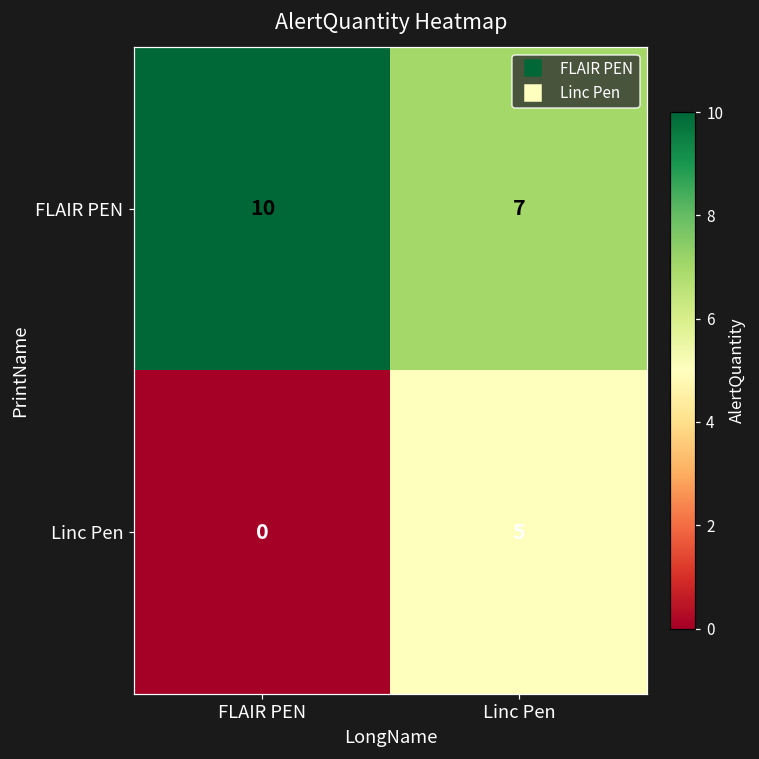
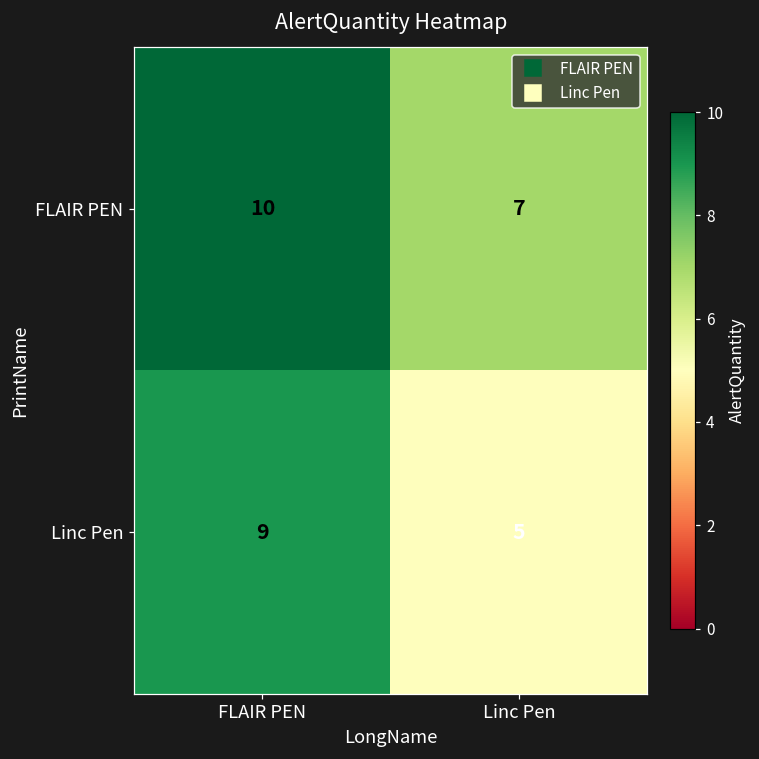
Linc Pen, FLAIR PEN: 0 -> 9
